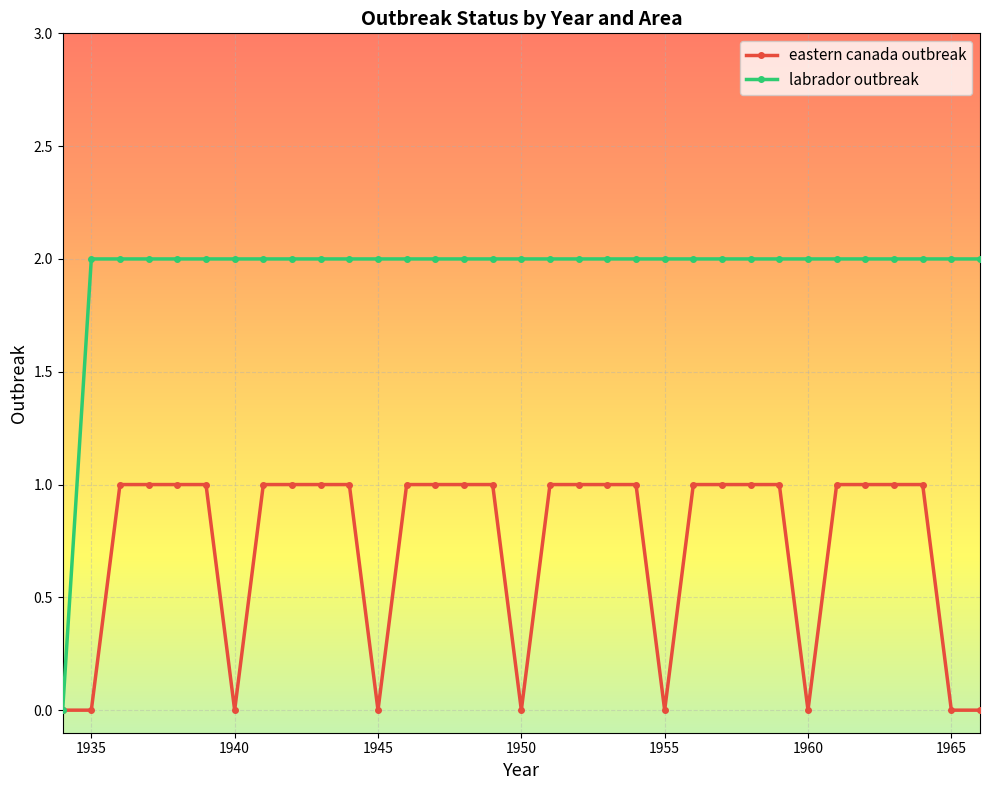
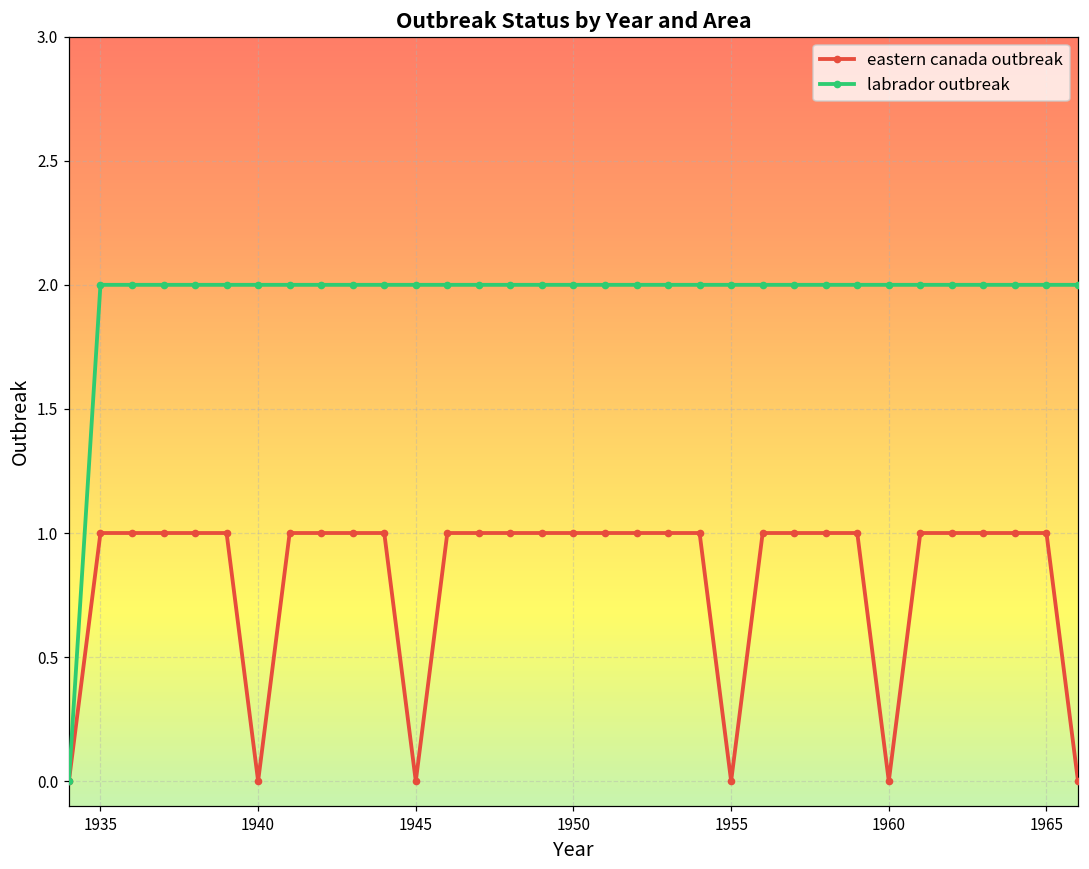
eastern canada outbreak, 1935: 0 -> 1
eastern canada outbreak, 1950: 0 -> 1
eastern canada outbreak, 1965: 0 -> 1
